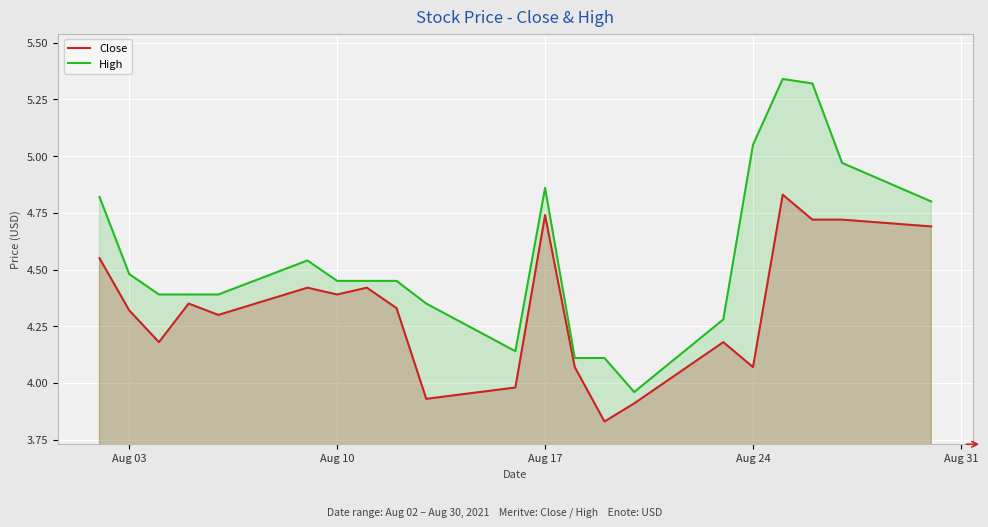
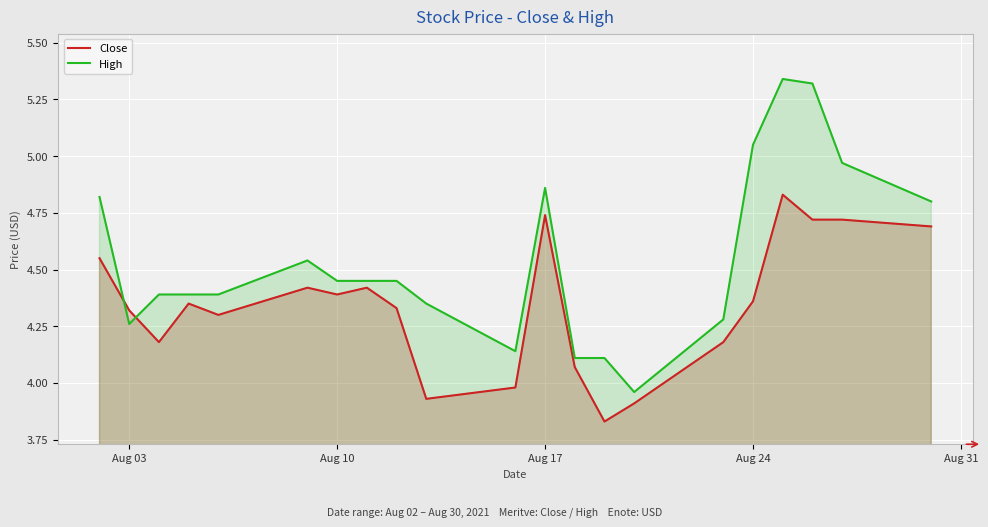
High, Aug 03: 4.48 -> 4.26
Close, Aug 24: 4.07 -> 4.36
